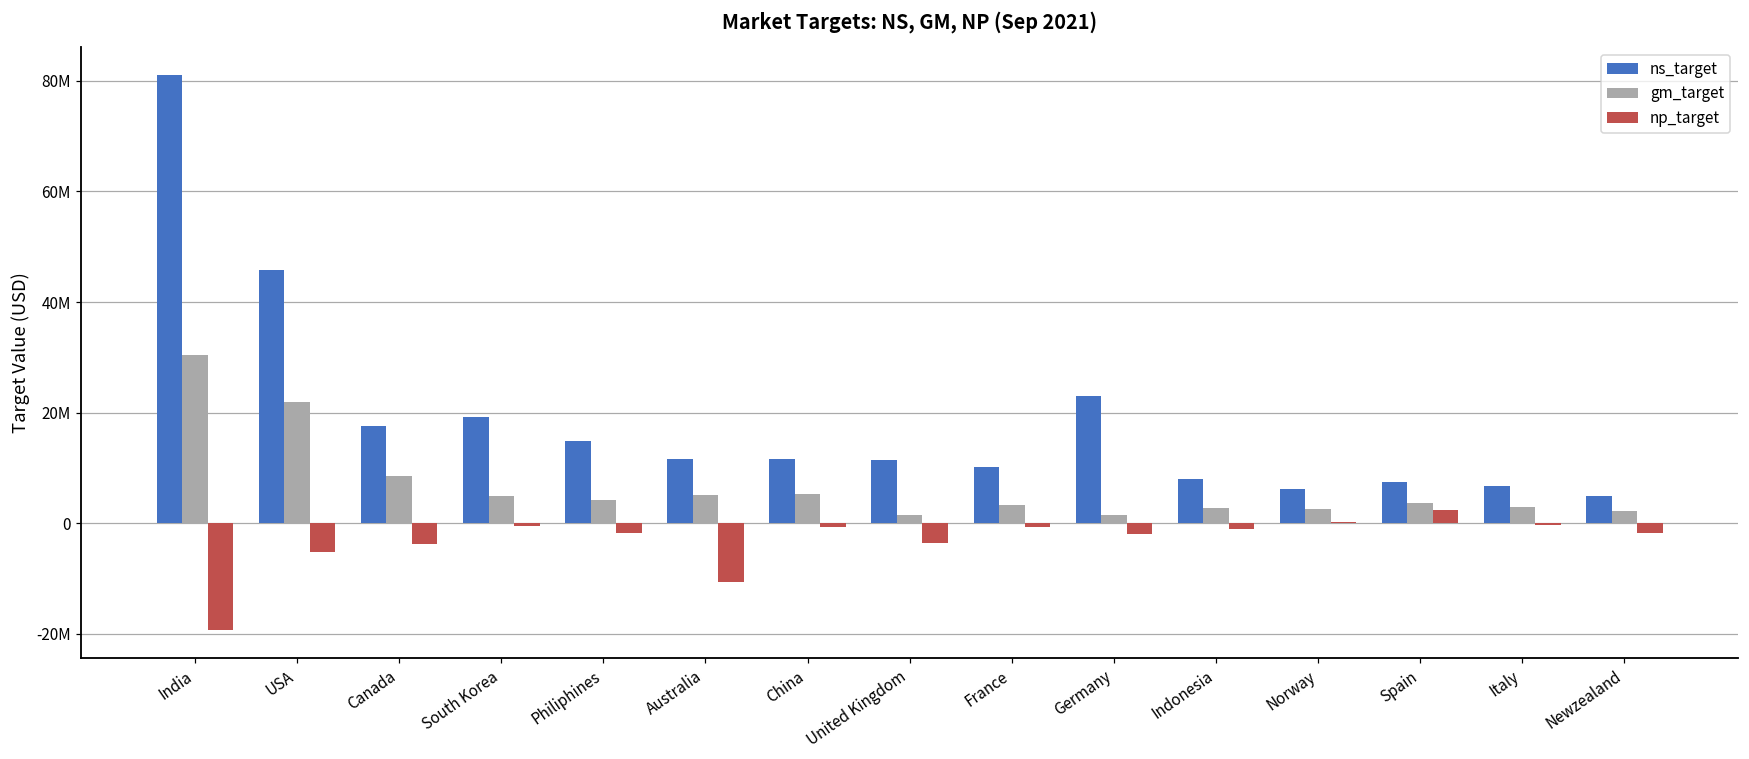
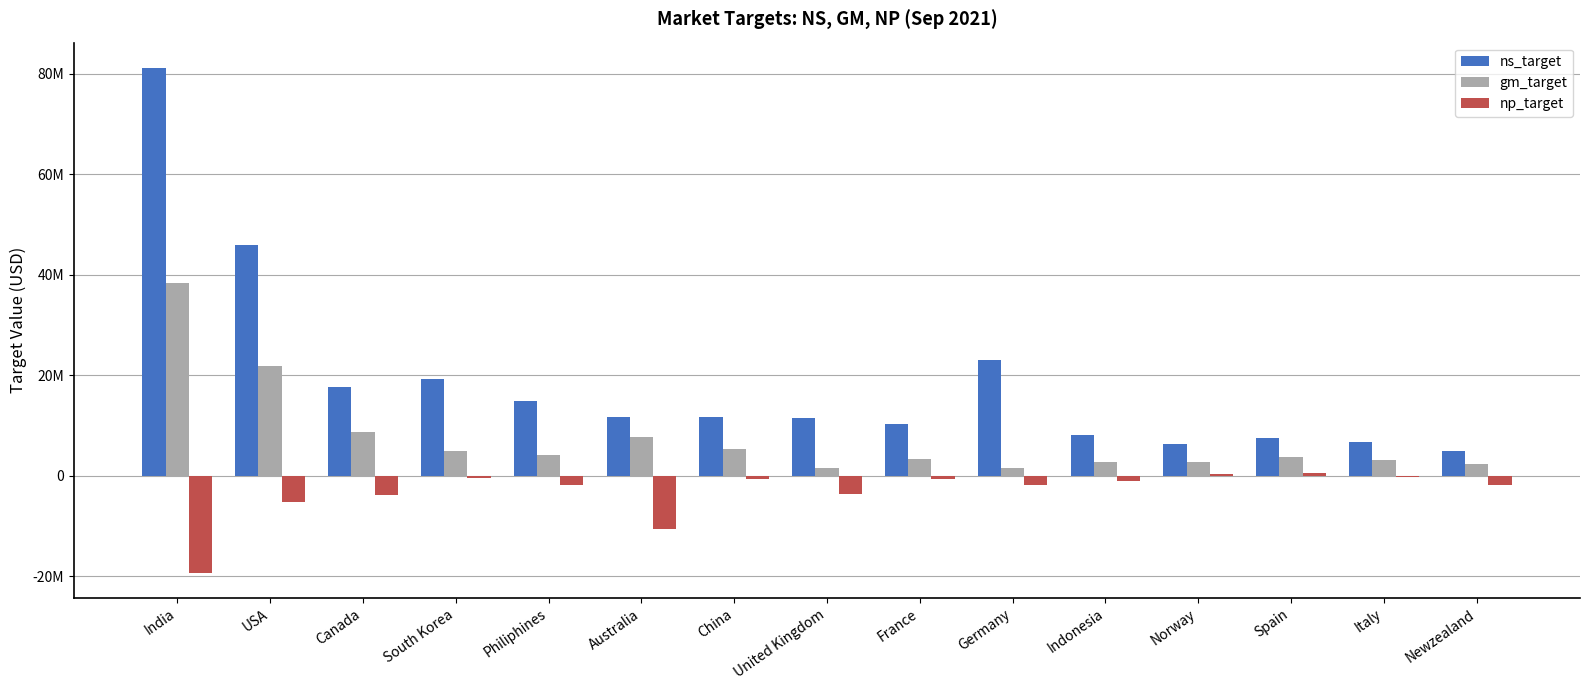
gm_target, India: 30000000 -> 38000000
gm_target, Australia: 5000000 -> 8000000
np_target, Spain: 2000000 -> 1000000
